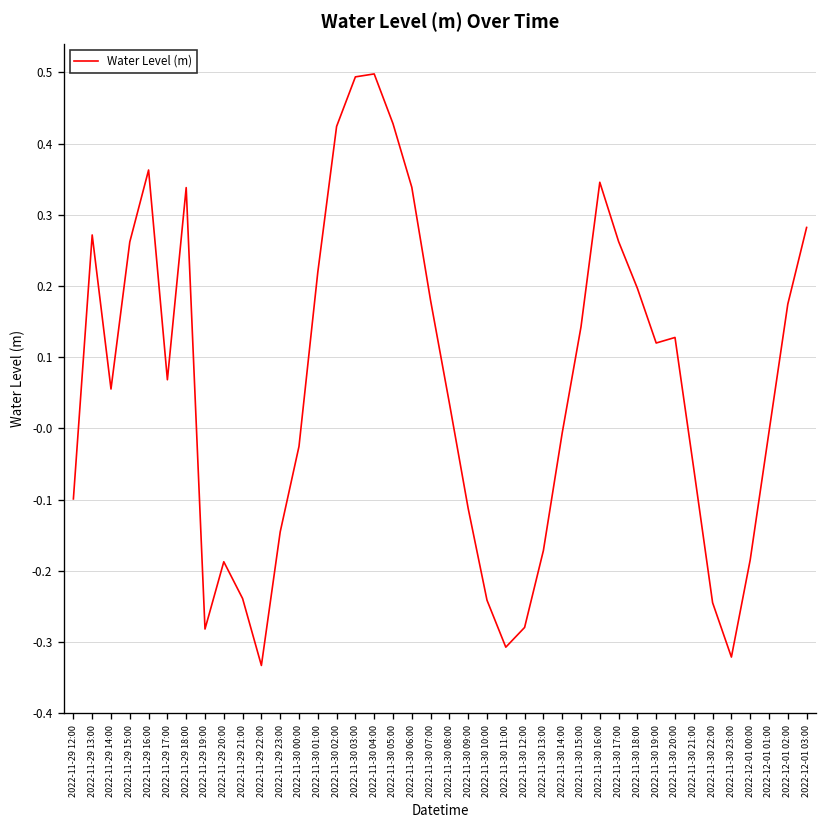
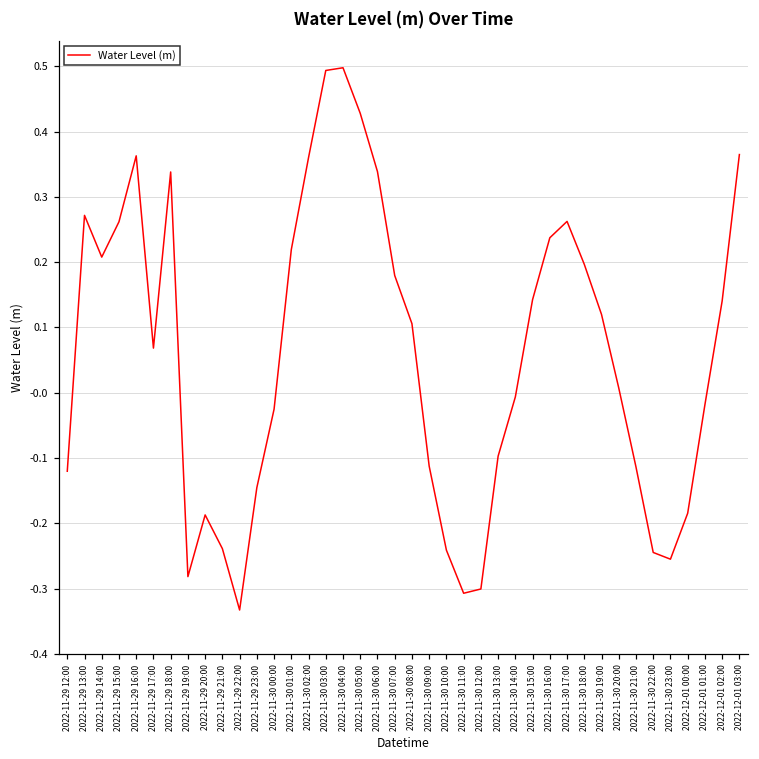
2022-11-29 12:00: -0.10 -> -0.12
2022-11-29 14:00: 0.06 -> 0.21
2022-11-30 02:00: 0.42 -> 0.36
2022-11-30 08:00: 0.04 -> 0.11
2022-11-30 12:00: -0.28 -> -0.30
2022-11-30 13:00: -0.17 -> -0.10
2022-11-30 16:00: 0.35 -> 0.24
2022-11-30 20:00: 0.13 -> 0.01
2022-11-30 21:00: -0.06 -> -0.11
2022-11-30 23:00: -0.32 -> -0.25
2022-12-01 01:00: 0.00 -> -0.02
2022-12-01 02:00: 0.17 -> 0.14
2022-12-01 03:00: 0.28 -> 0.36
